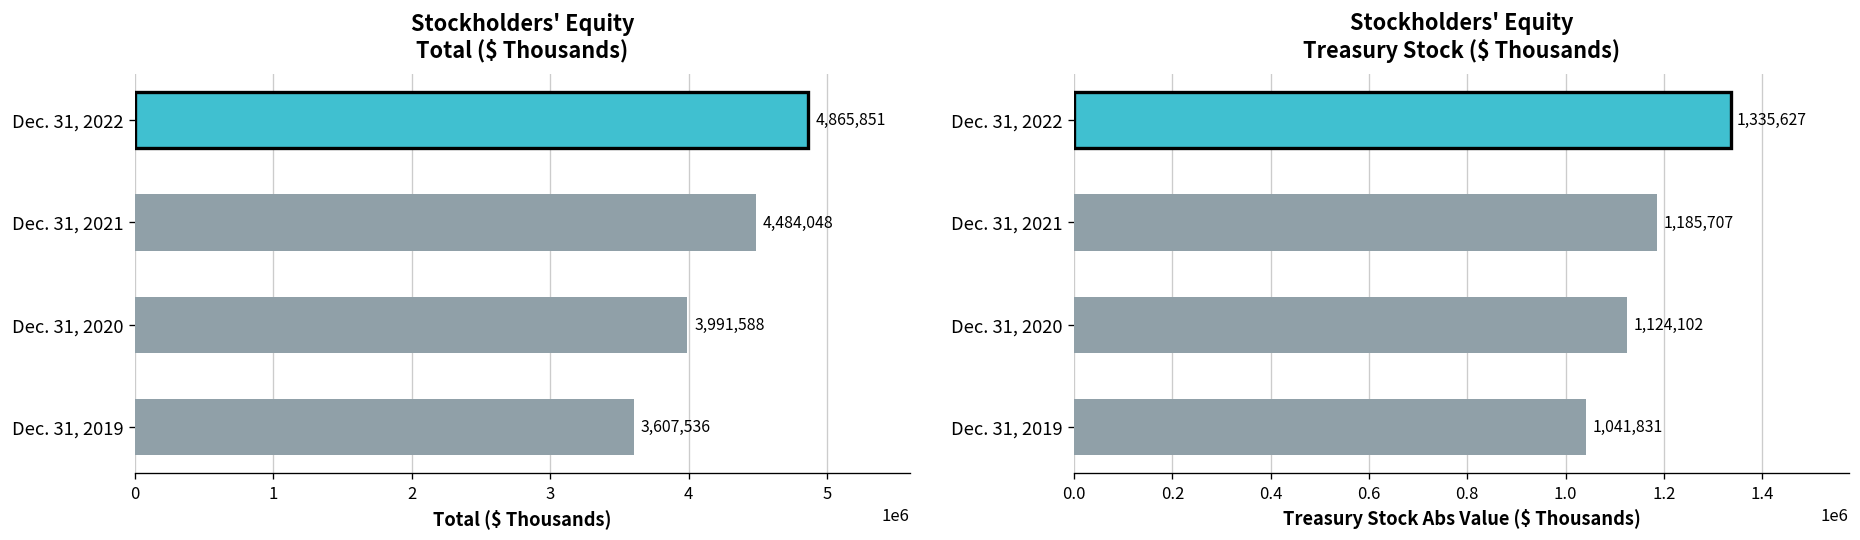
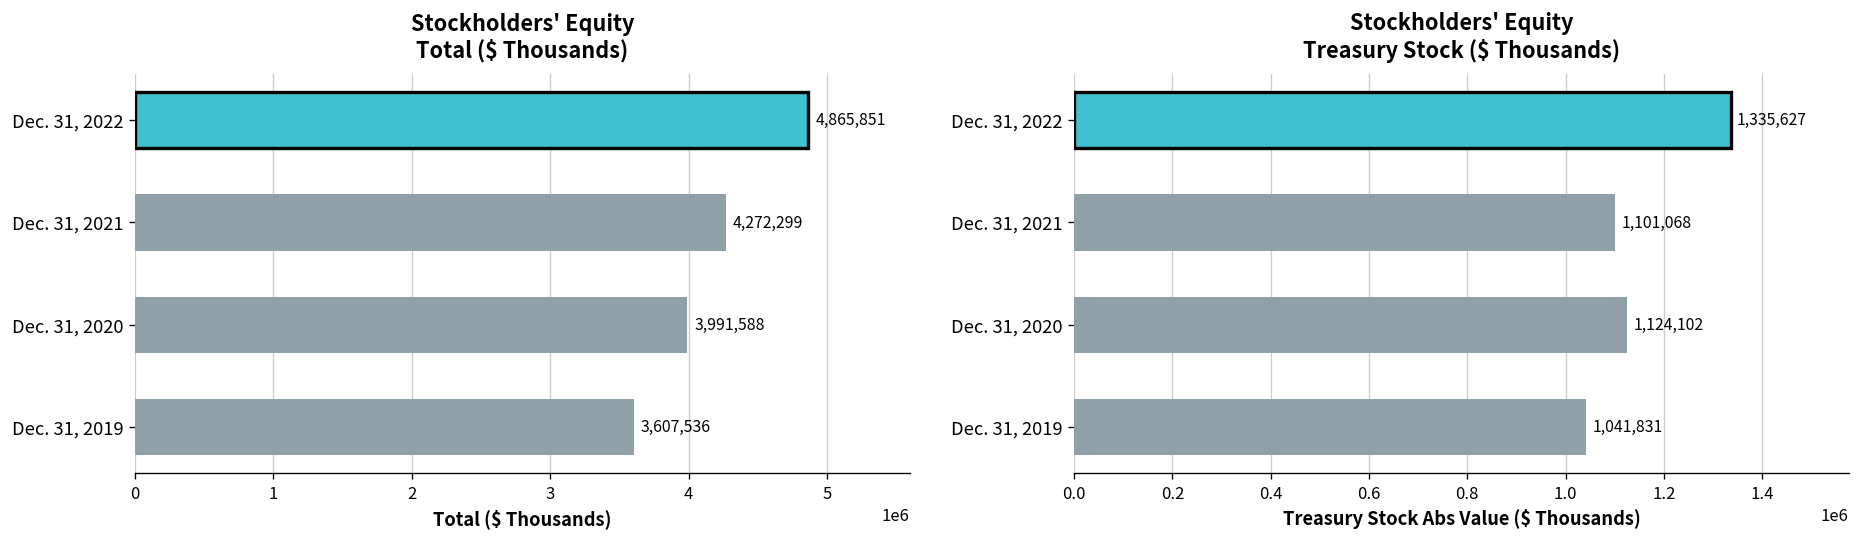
Stockholders' Equity Total ($ Thousands), Dec. 31, 2021: 4,484,048 -> 4,272,299
Stockholders' Equity Treasury Stock ($ Thousands), Dec. 31, 2021: 1,185,707 -> 1,101,068
